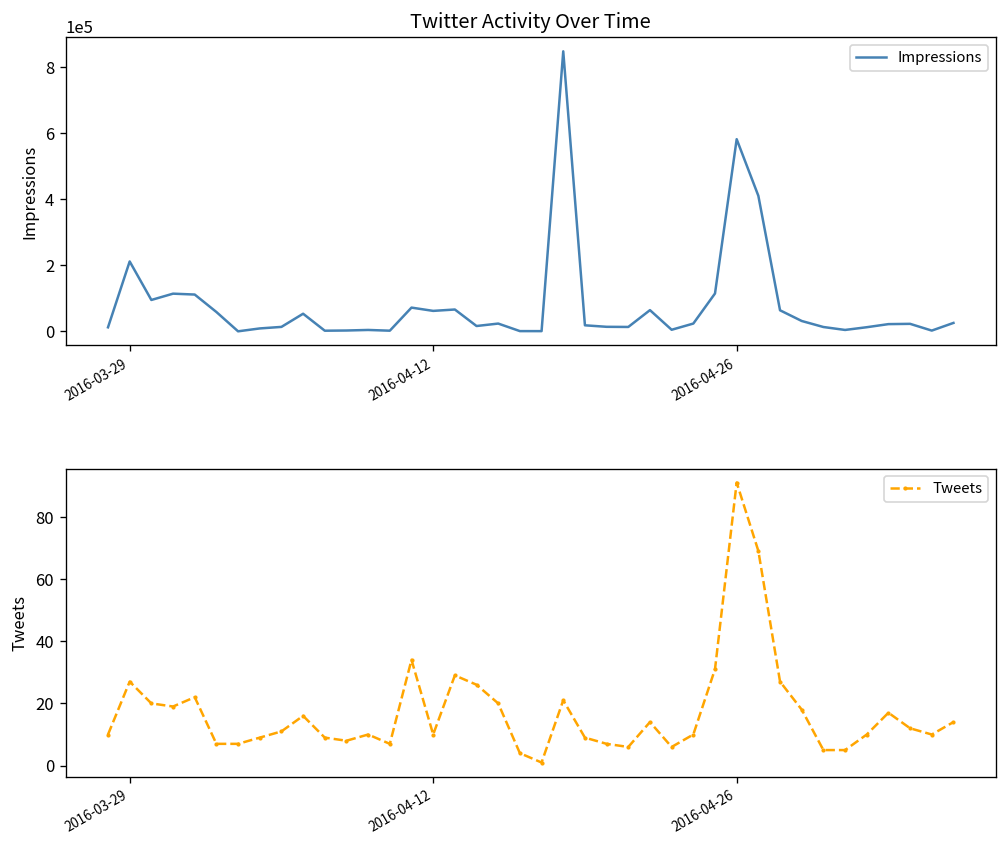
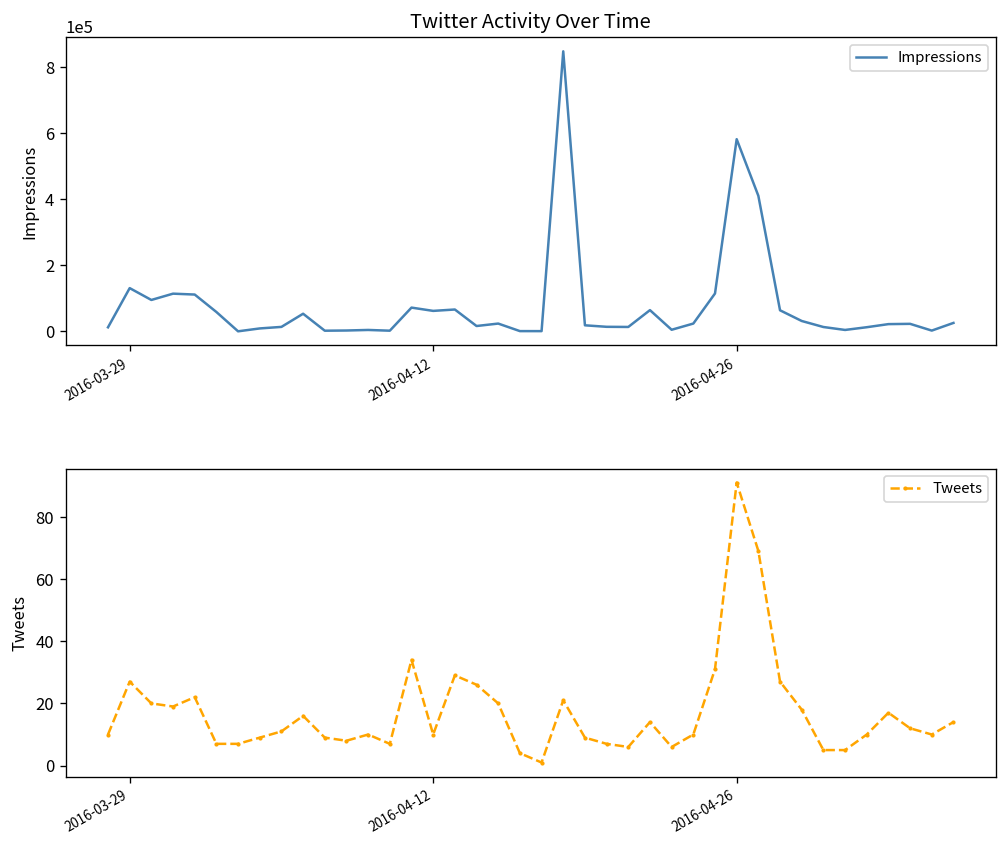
Twitter Activity Over Time, 2016-03-29: 210000 -> 130000
